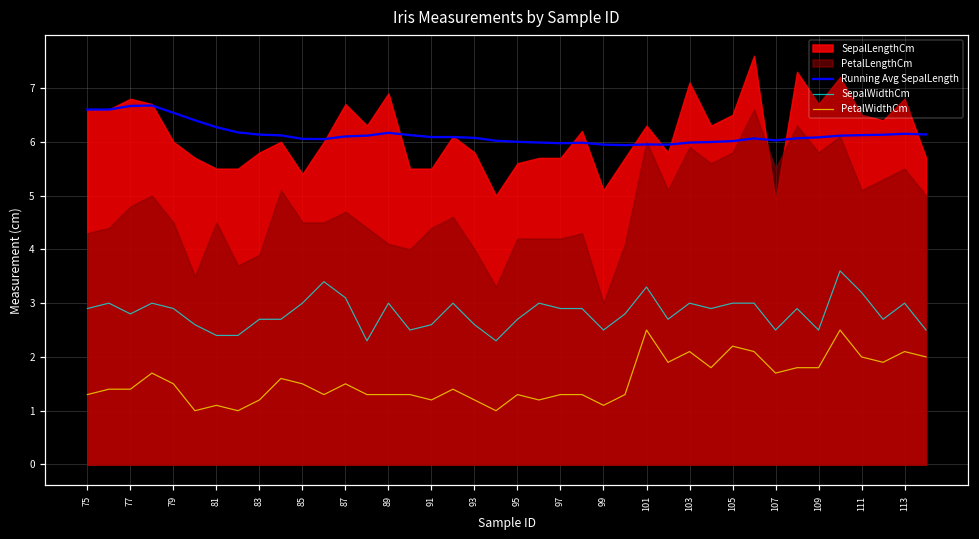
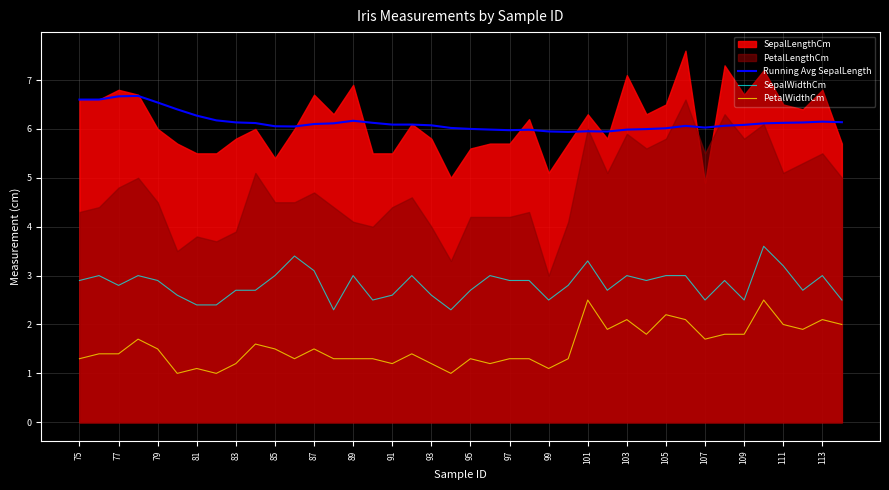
PetalLengthCm, 81: 4.5 -> 3.8
